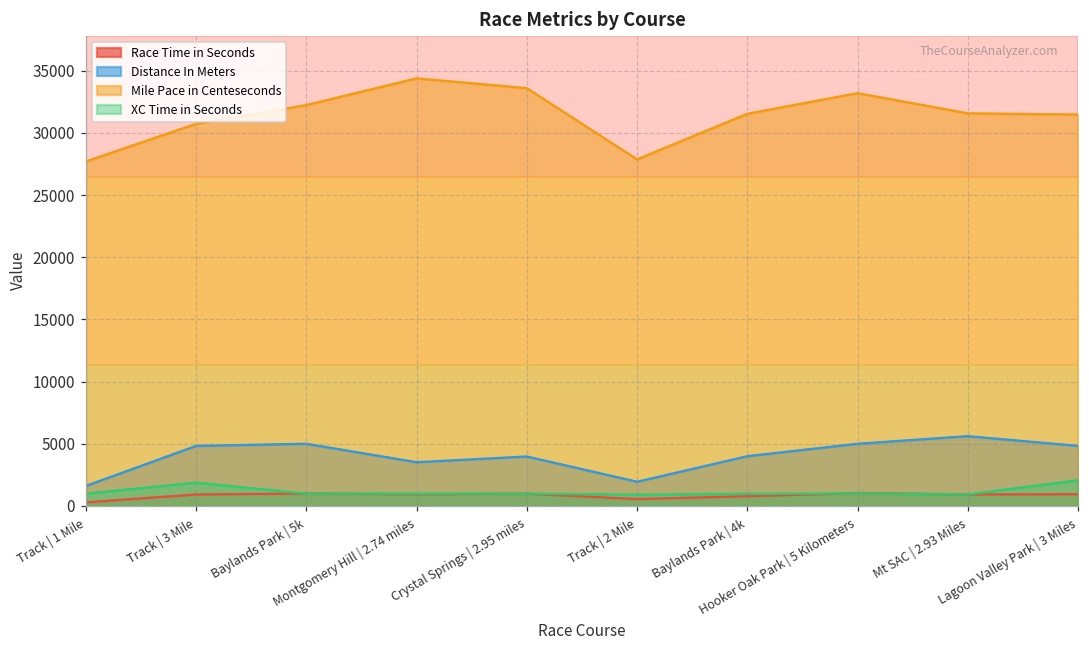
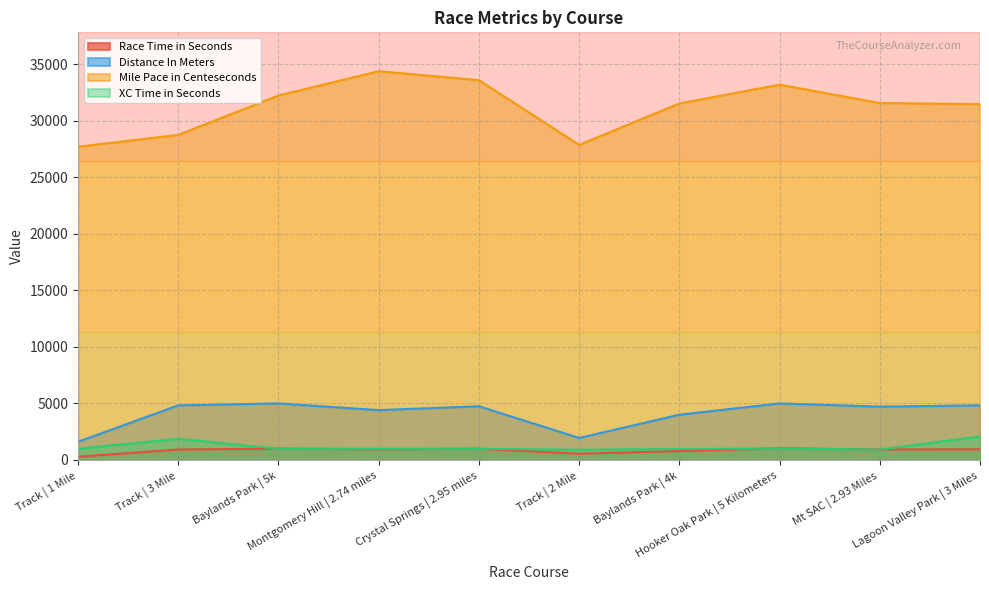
Mile Pace in Centeseconds, Track | 3 Mile: 30700 -> 28800
Distance In Meters, Montgomery Hill | 2.74 miles: 3500 -> 4400
Distance In Meters, Crystal Springs | 2.95 miles: 4000 -> 4700
Distance In Meters, Mt SAC | 2.93 Miles: 5600 -> 4700
